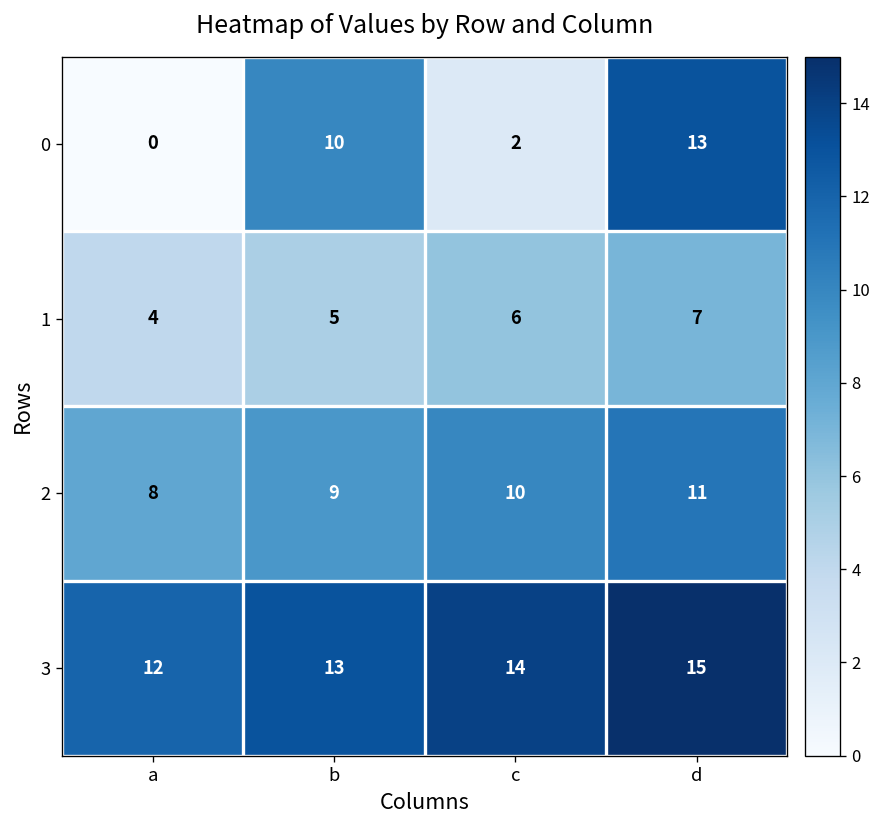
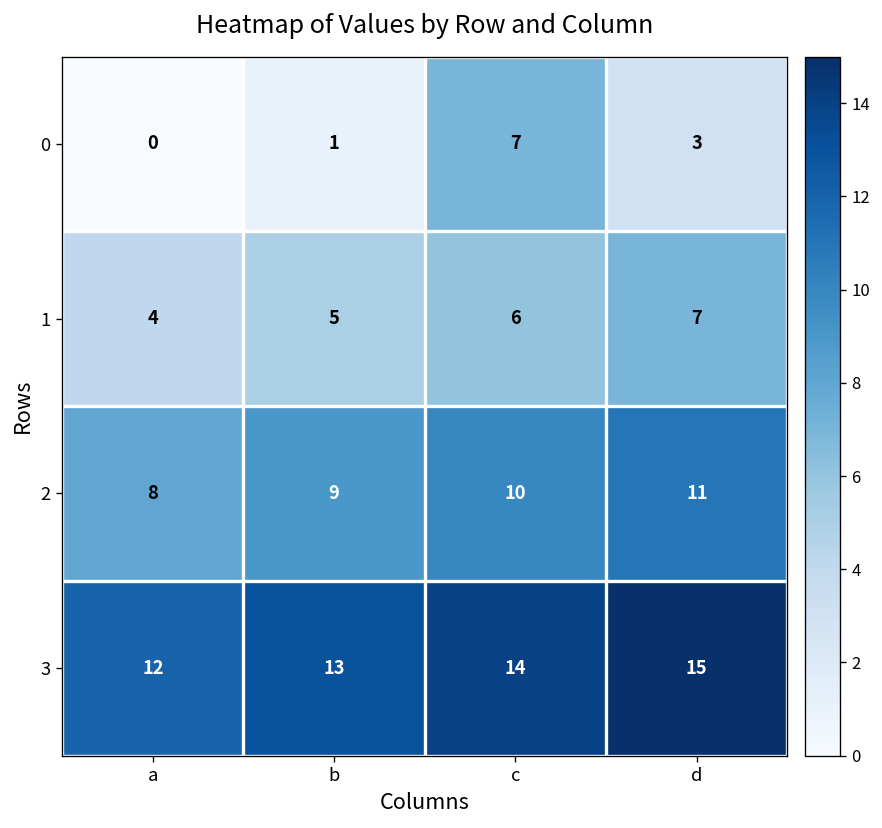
0, b: 10 -> 1
0, c: 2 -> 7
0, d: 13 -> 3
